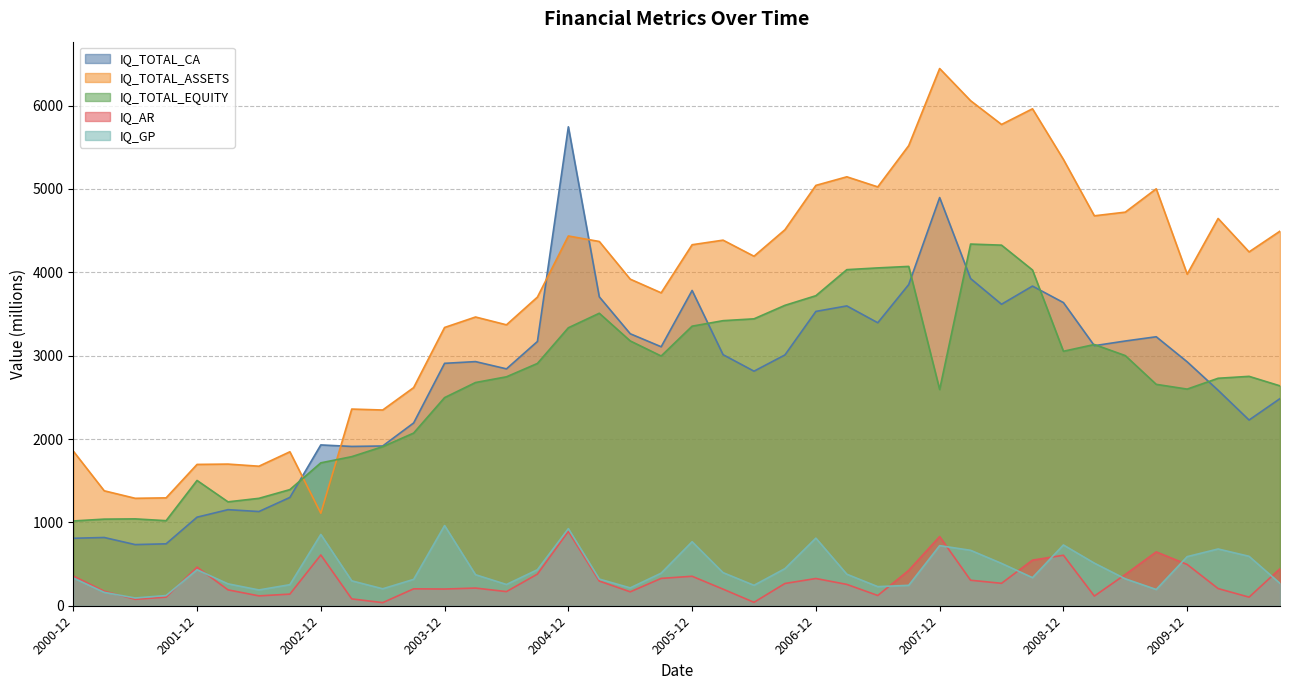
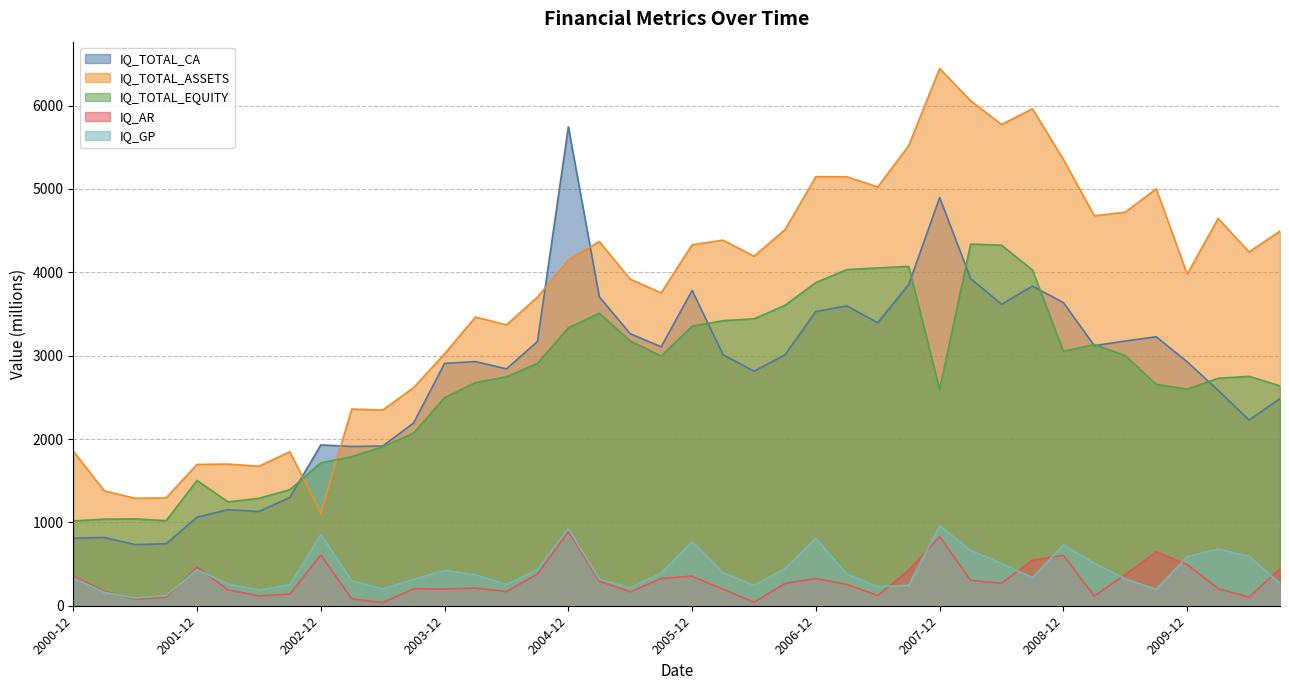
IQ_TOTAL_ASSETS, 2003-12: 3300 -> 3000
IQ_GP, 2003-12: 1000 -> 400
IQ_TOTAL_ASSETS, 2004-12: 4400 -> 4100
IQ_TOTAL_ASSETS, 2006-12: 5000 -> 5100
IQ_TOTAL_EQUITY, 2006-12: 3700 -> 3900
IQ_GP, 2007-12: 700 -> 1000
